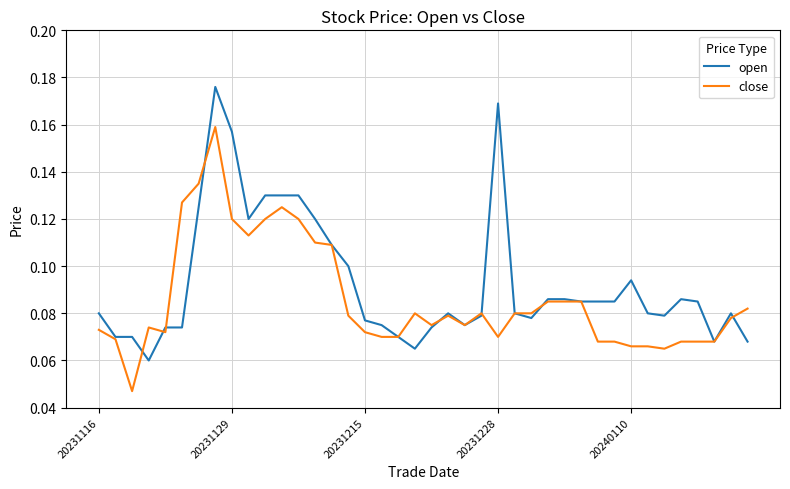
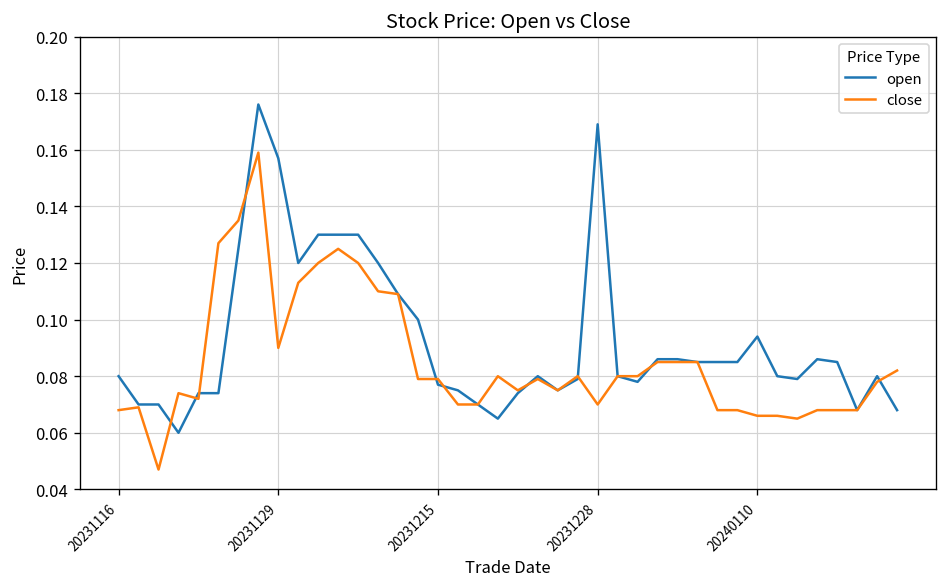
close, 20231116: 0.073 -> 0.068
close, 20231129: 0.12 -> 0.09
close, 20231215: 0.072 -> 0.079
